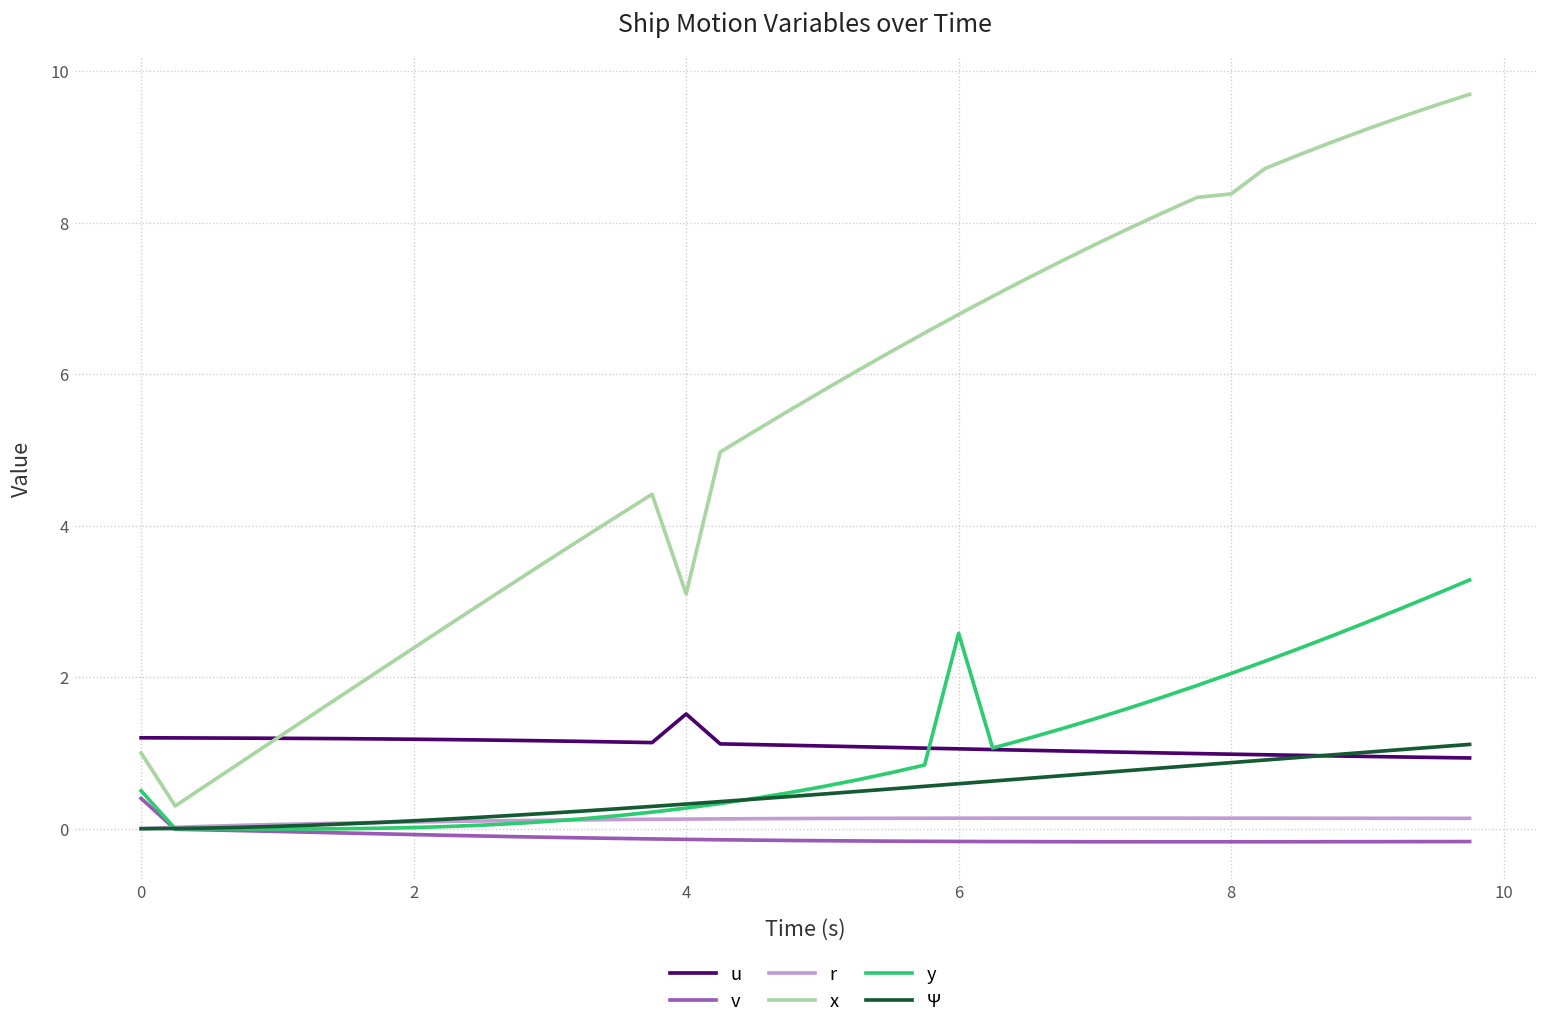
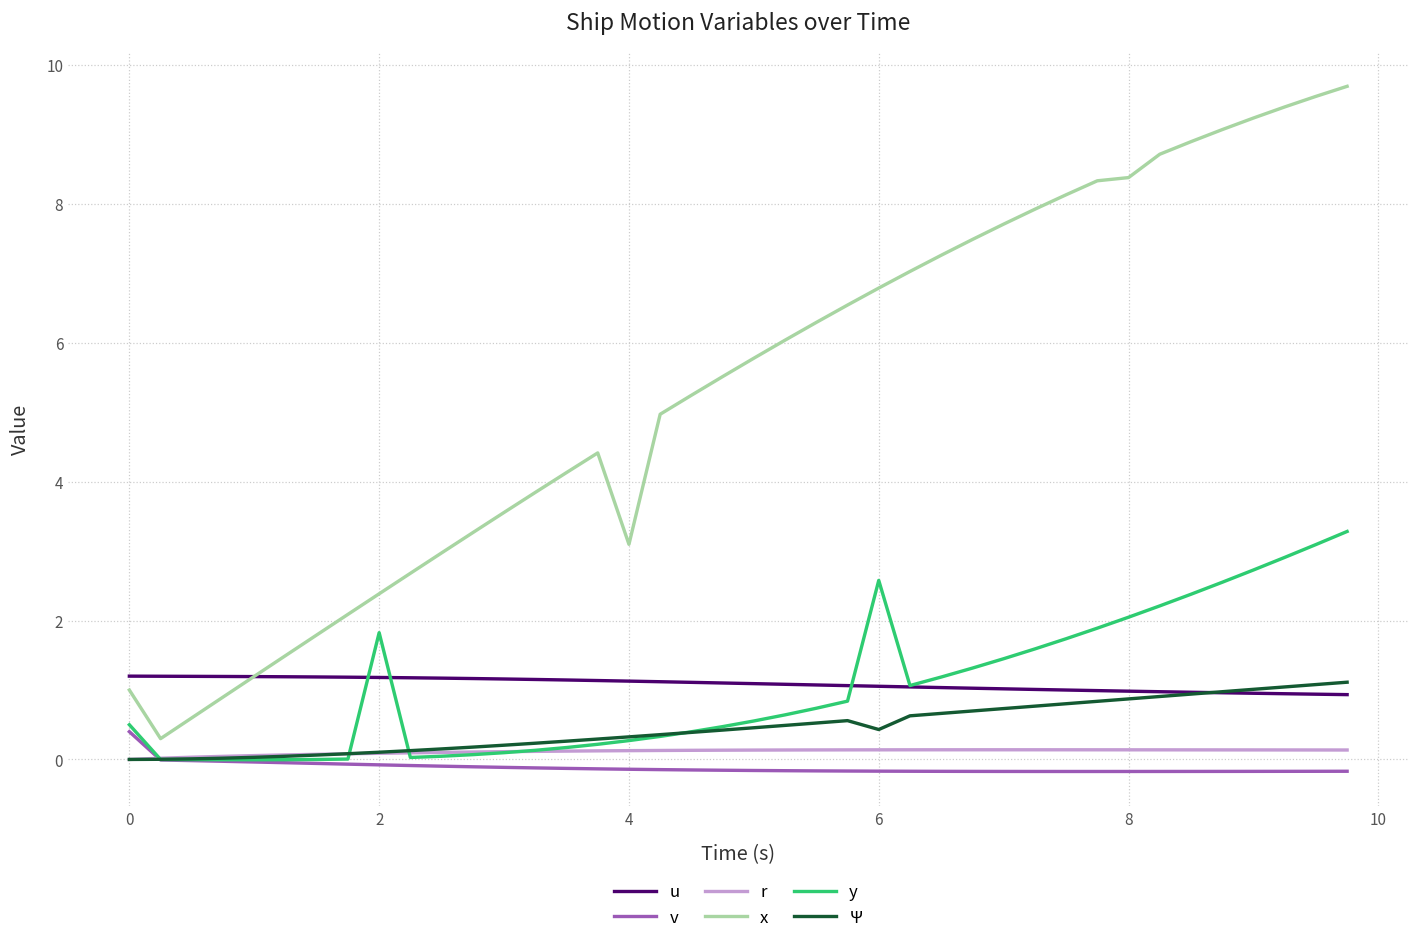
y, 2: 0.0 -> 1.8
u, 4: 1.5 -> 1.1
Ψ, 6: 0.6 -> 0.4
